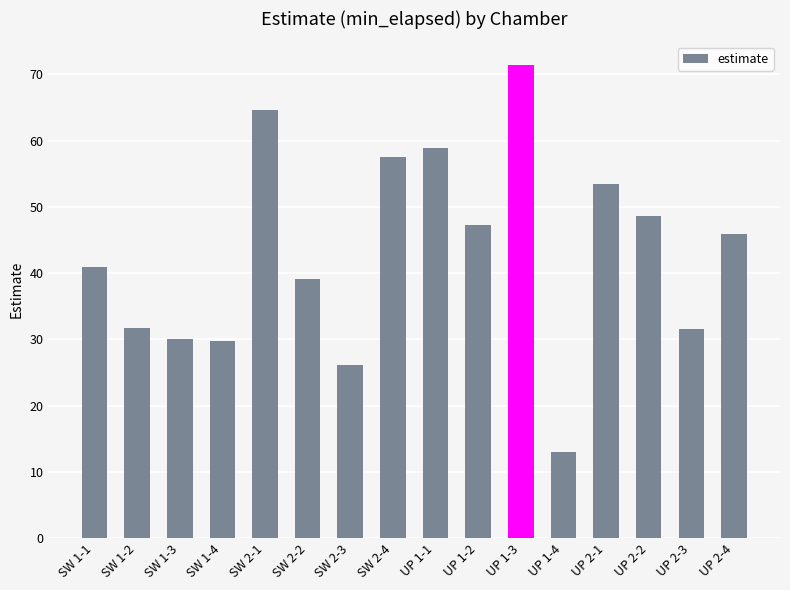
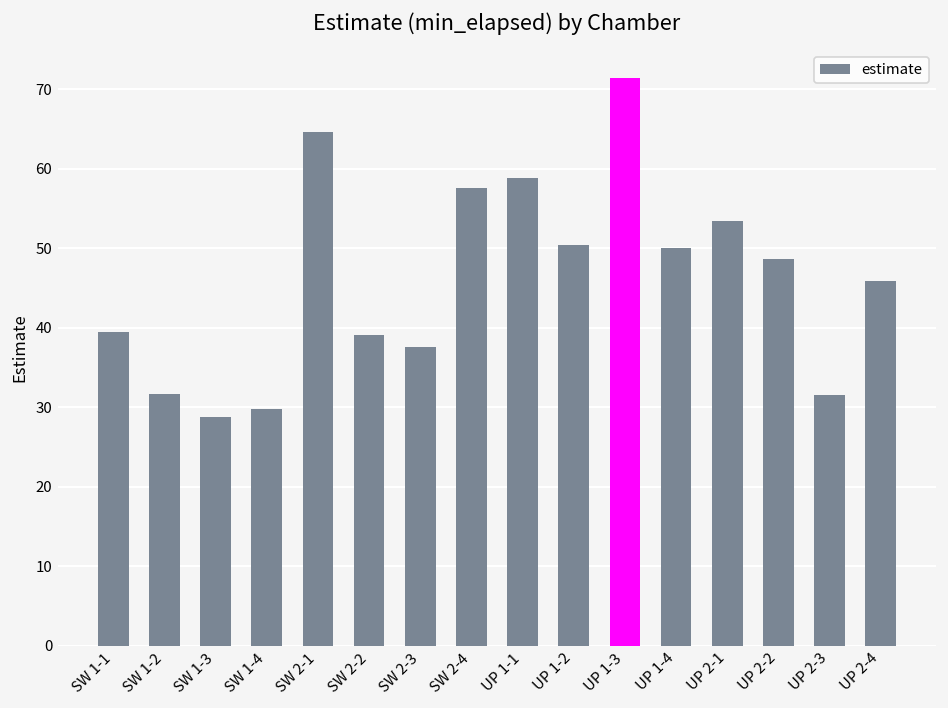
SW 1-1: 41 -> 39
SW 1-3: 30 -> 29
SW 2-3: 26 -> 38
UP 1-2: 47 -> 50
UP 1-4: 13 -> 50
